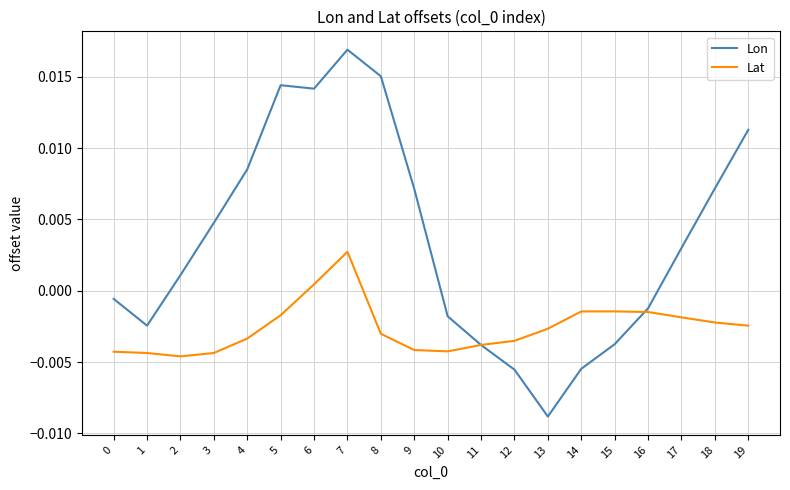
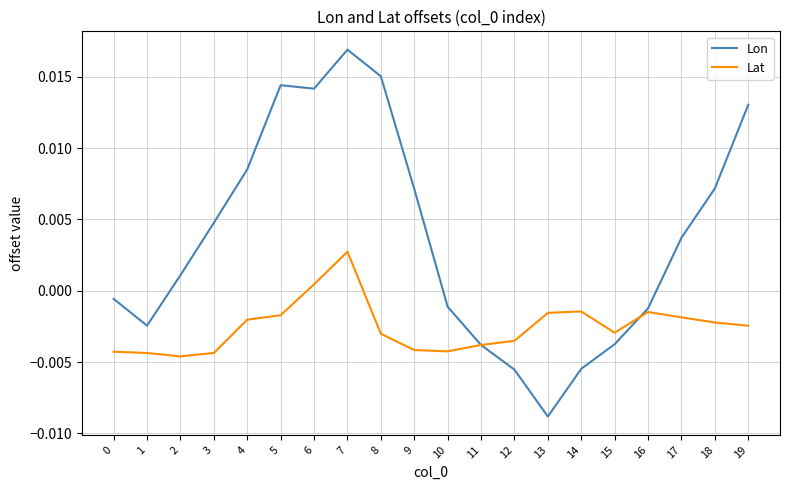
Lat, 4: -0.0034 -> -0.0020
Lon, 10: -0.0018 -> -0.0011
Lat, 13: -0.0027 -> -0.0016
Lat, 15: -0.0015 -> -0.0029
Lon, 17: 0.0030 -> 0.0037
Lon, 19: 0.0113 -> 0.0130
